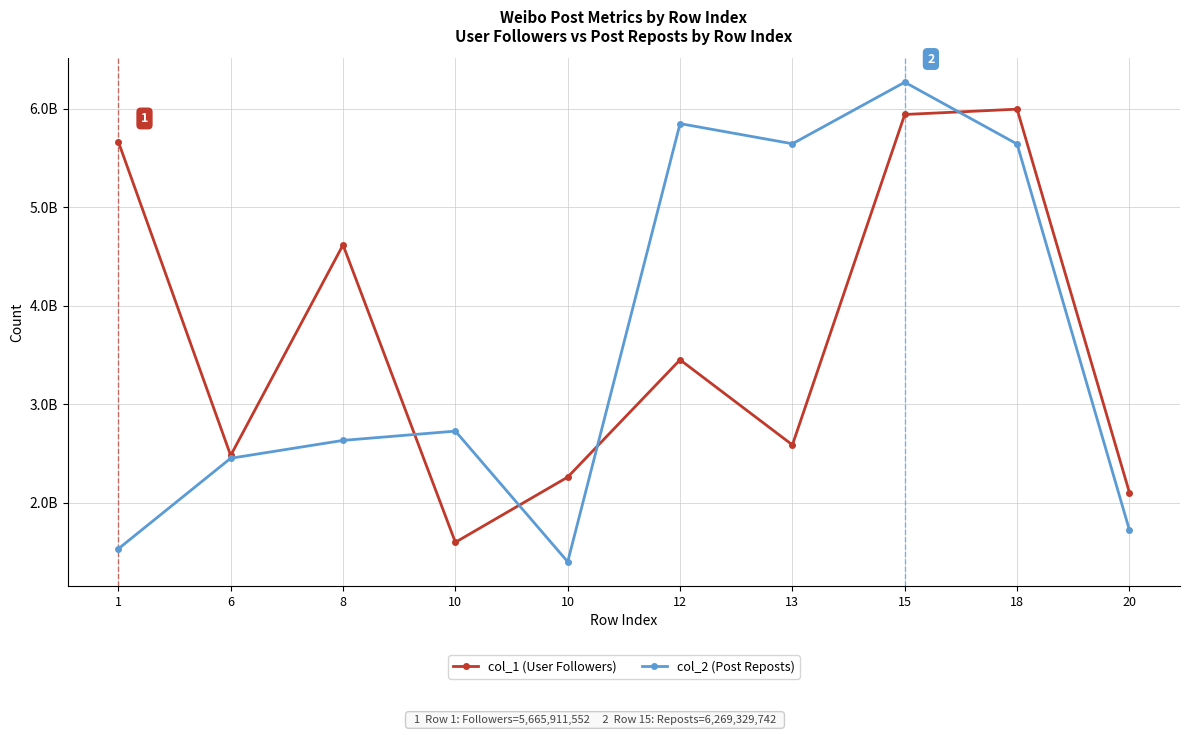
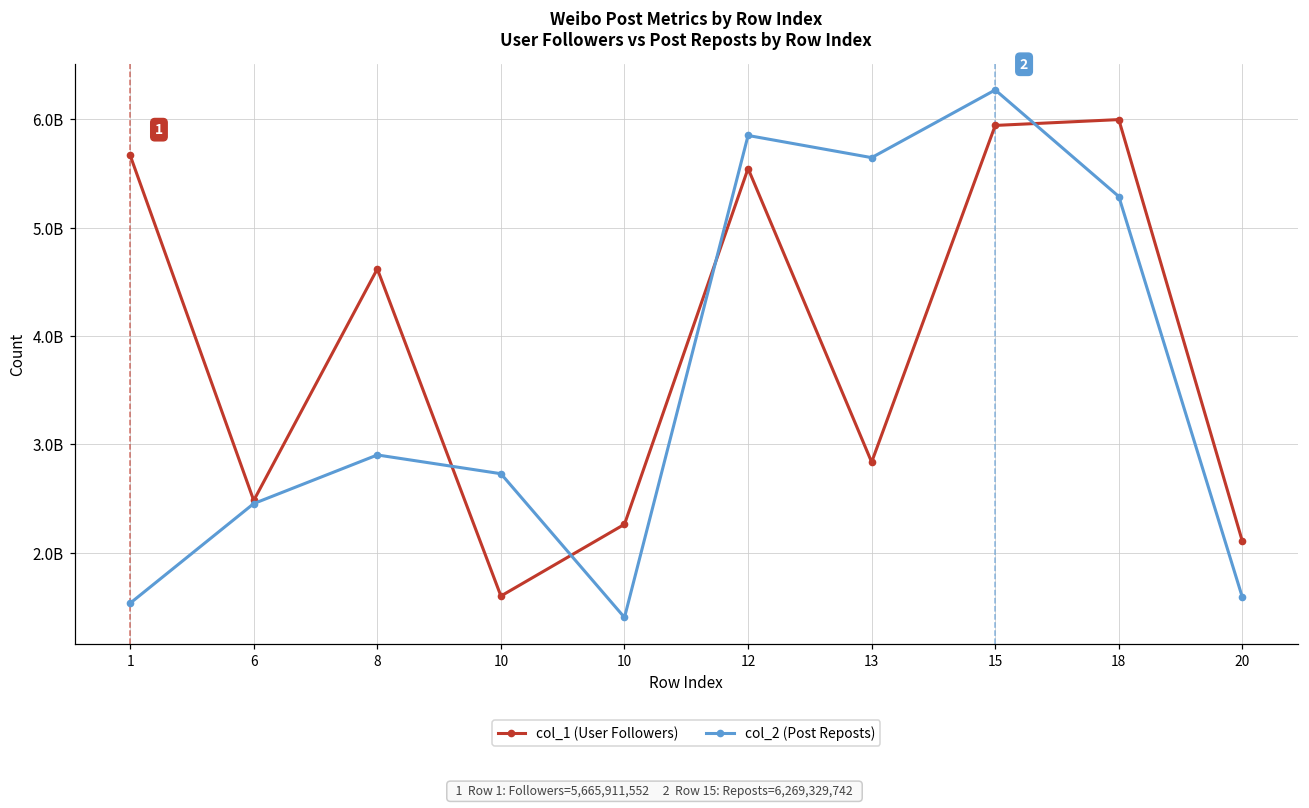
col_2 (Post Reposts), 8: 2600000000 -> 2900000000
col_1 (User Followers), 12: 3500000000 -> 5500000000
col_1 (User Followers), 13: 2600000000 -> 2800000000
col_2 (Post Reposts), 18: 5600000000 -> 5300000000
col_2 (Post Reposts), 20: 1700000000 -> 1600000000
